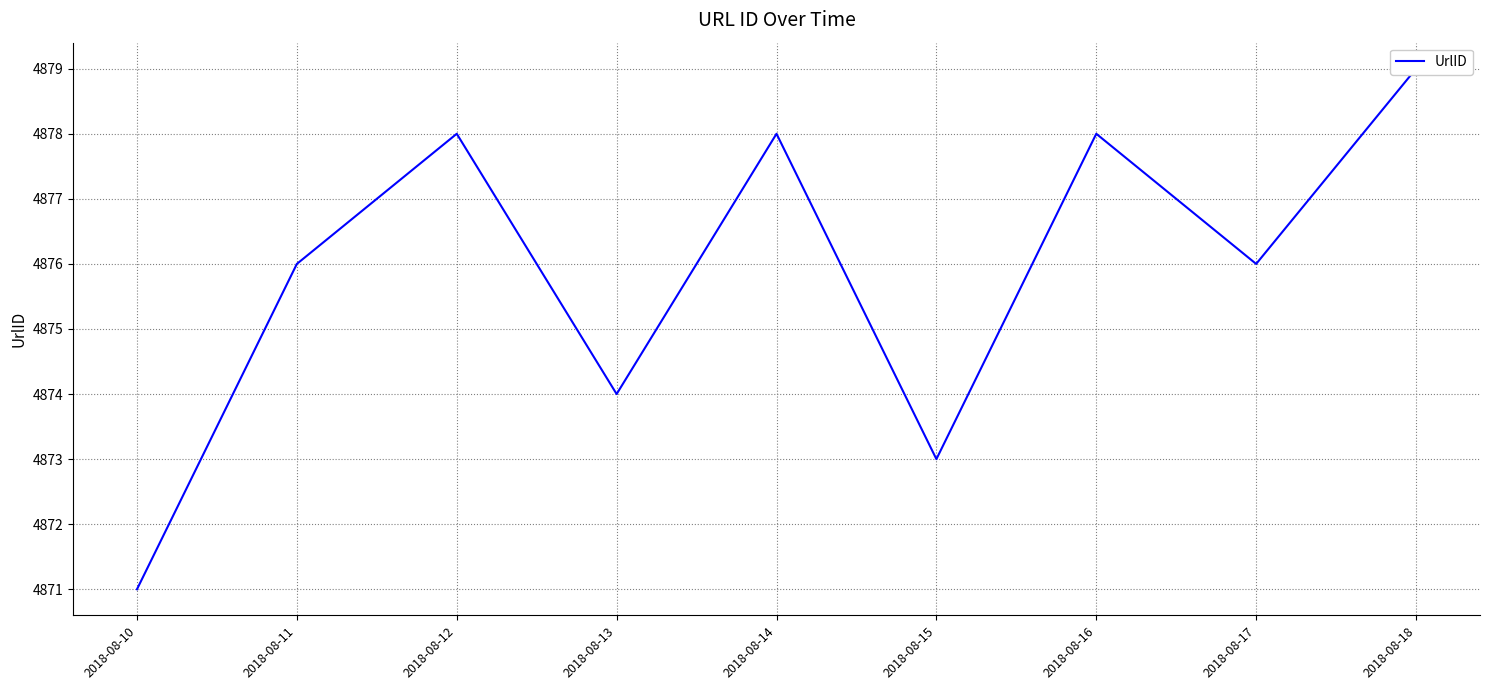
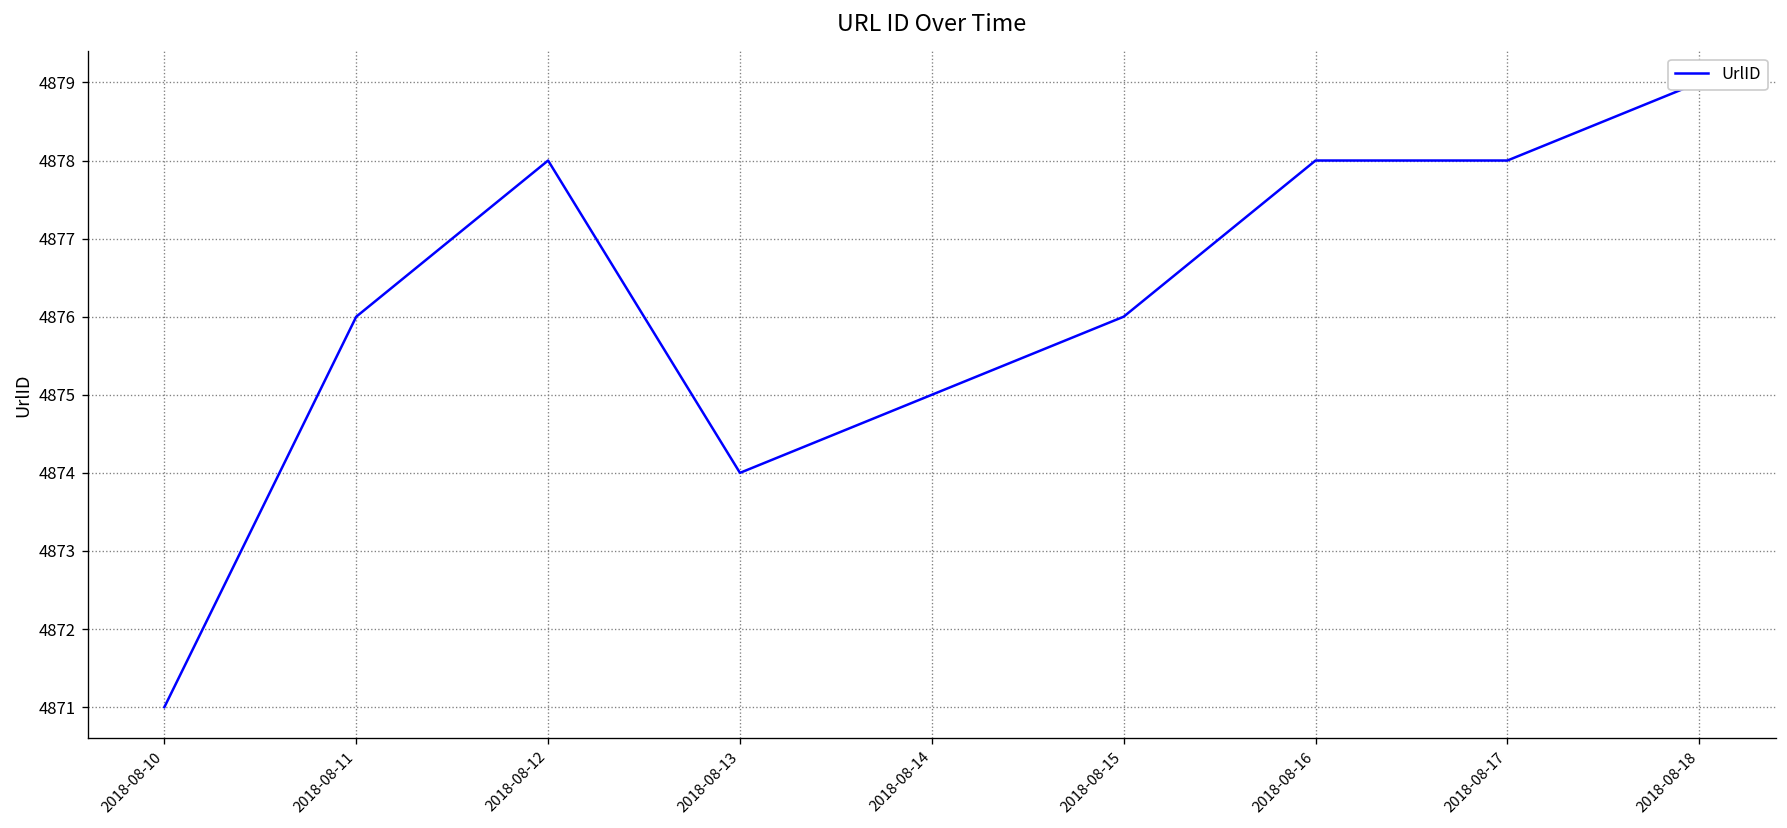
2018-08-14: 4878 -> 4875
2018-08-15: 4873 -> 4876
2018-08-17: 4876 -> 4878
